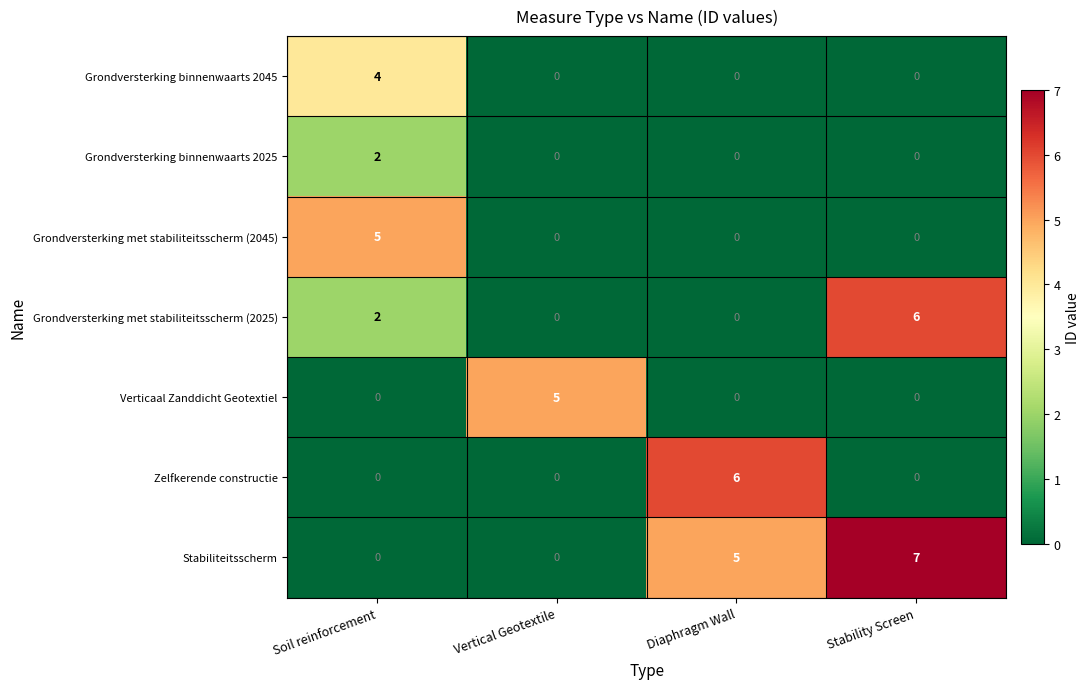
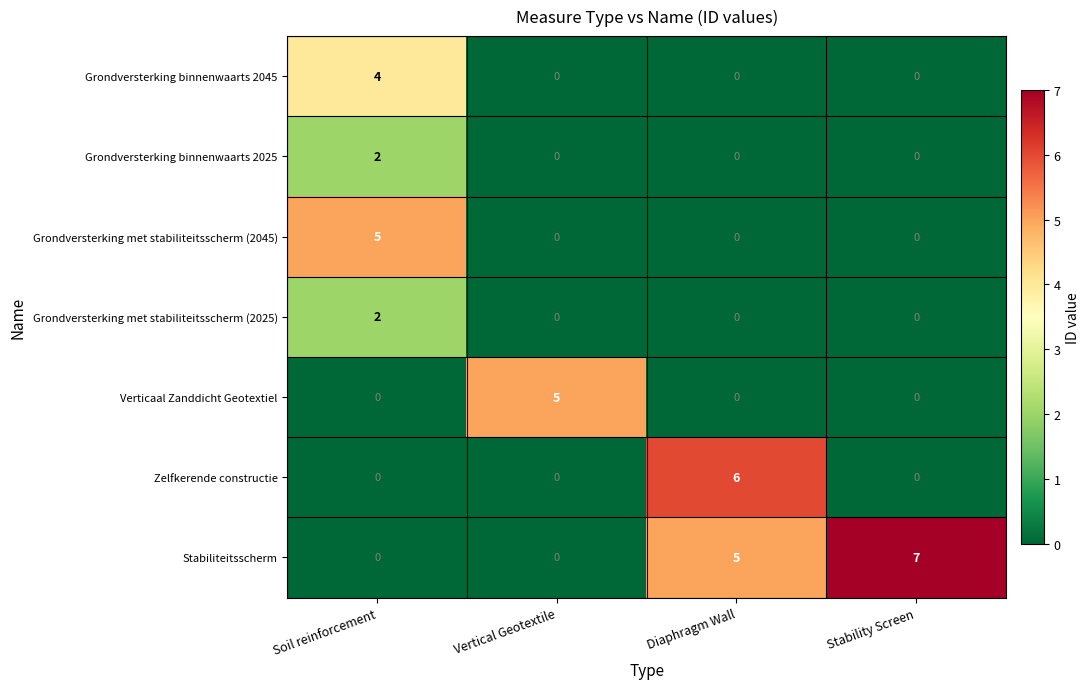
Grondversterking met stabiliteitsscherm (2025), Stability Screen: 6 -> 0
